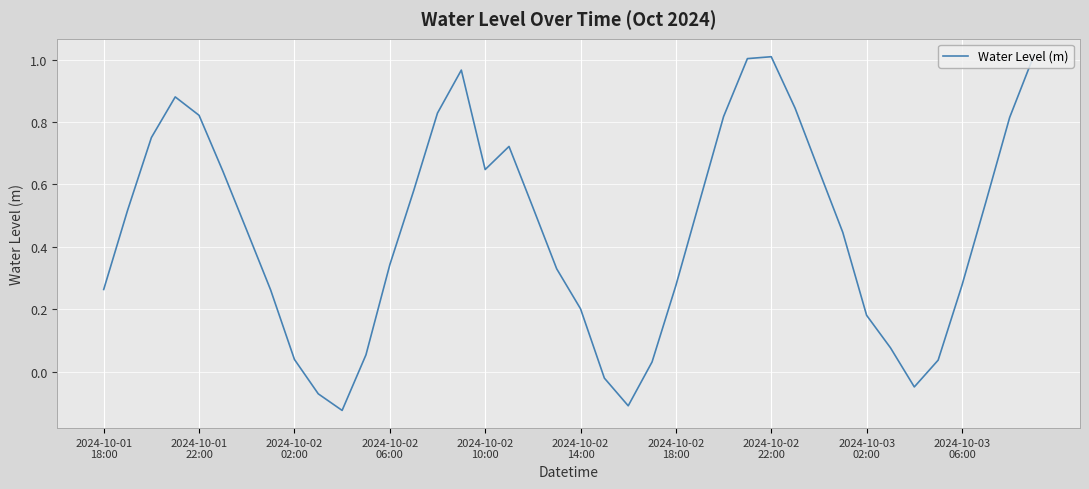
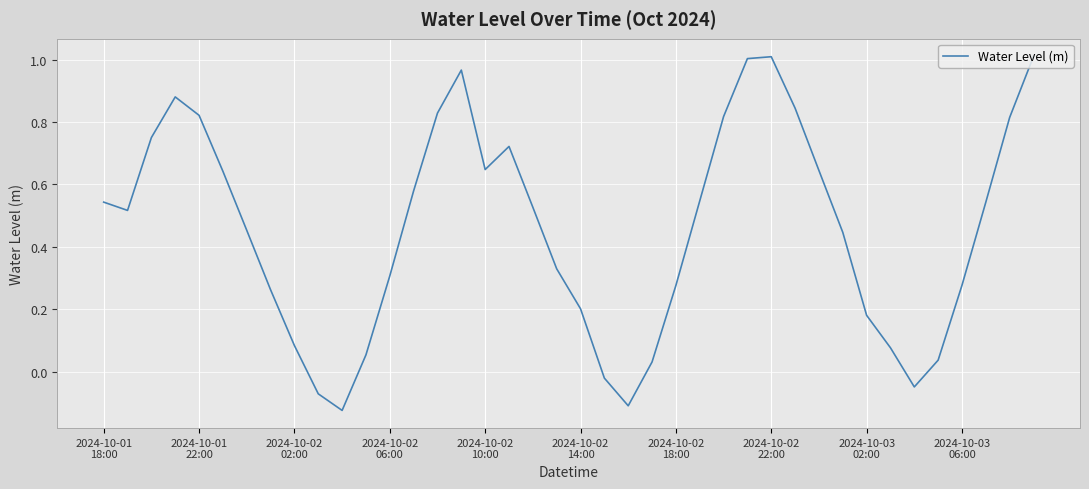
2024-10-01 18:00: 0.26 -> 0.54
2024-10-02 02:00: 0.04 -> 0.08
2024-10-02 06:00: 0.34 -> 0.31
